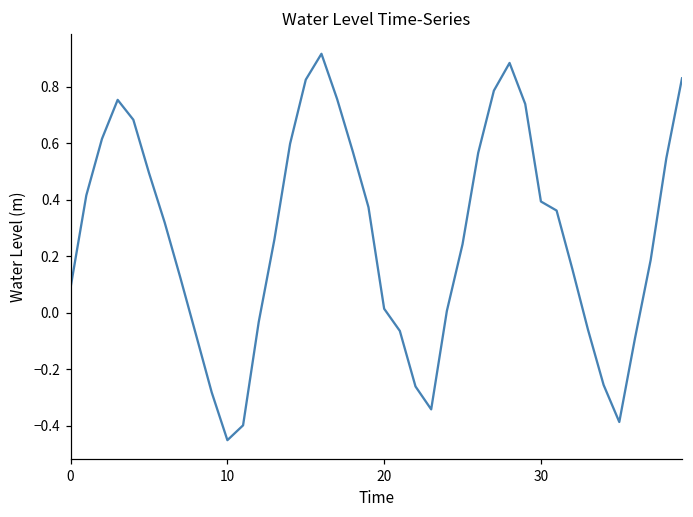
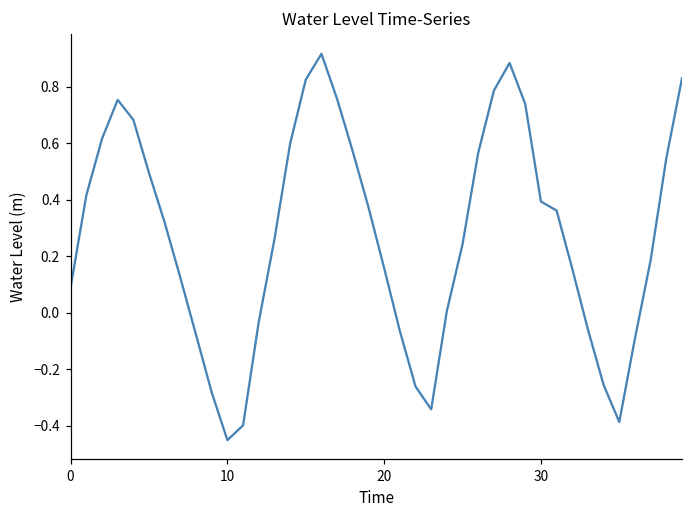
20: 0.01 -> 0.16
